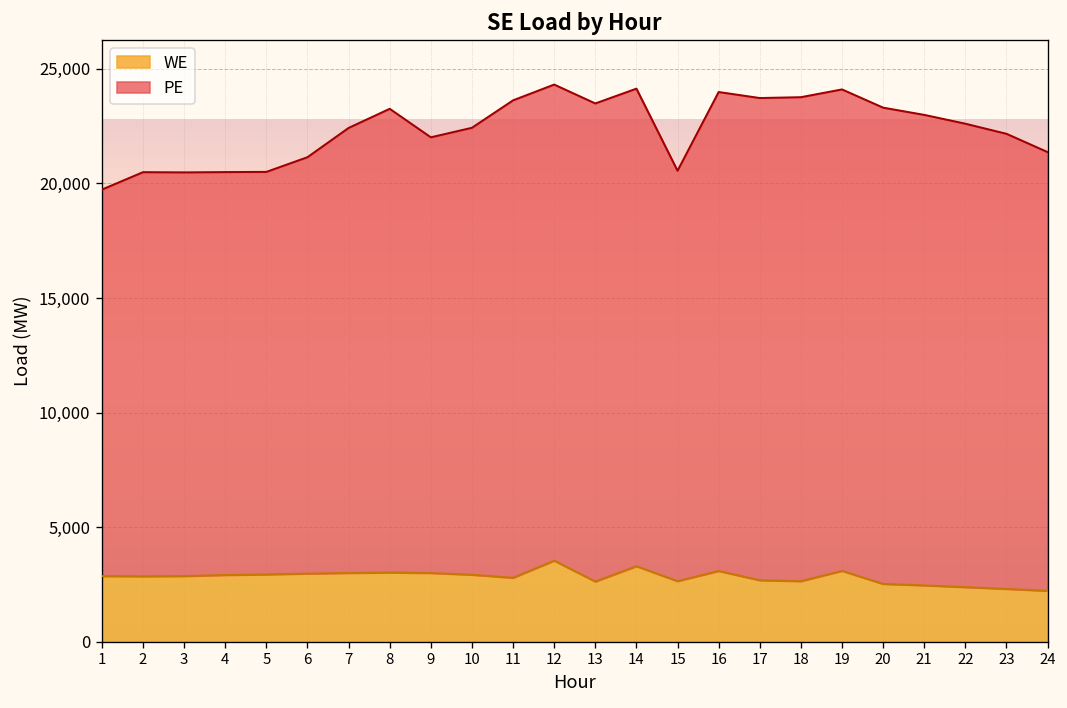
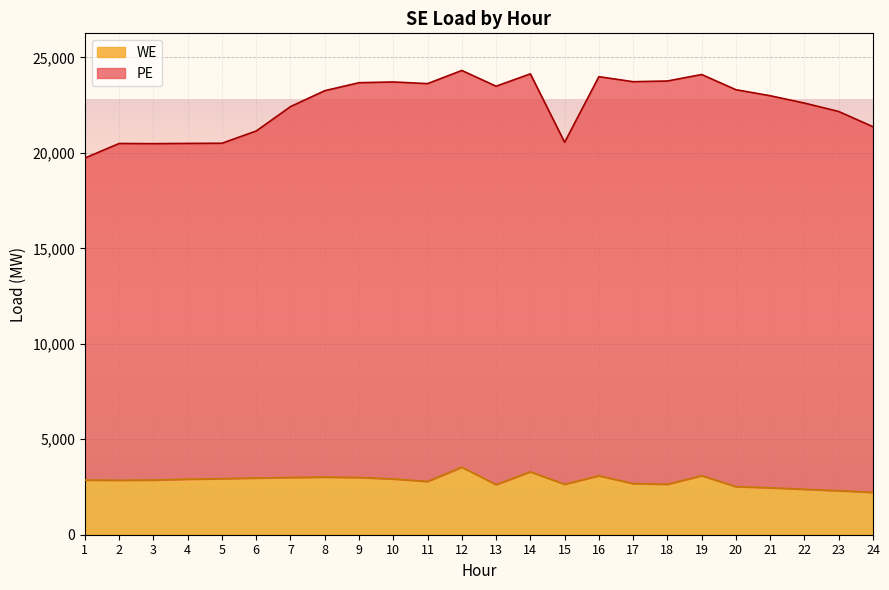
PE, 9: 19,000 -> 20,700
PE, 10: 19,500 -> 20,800
